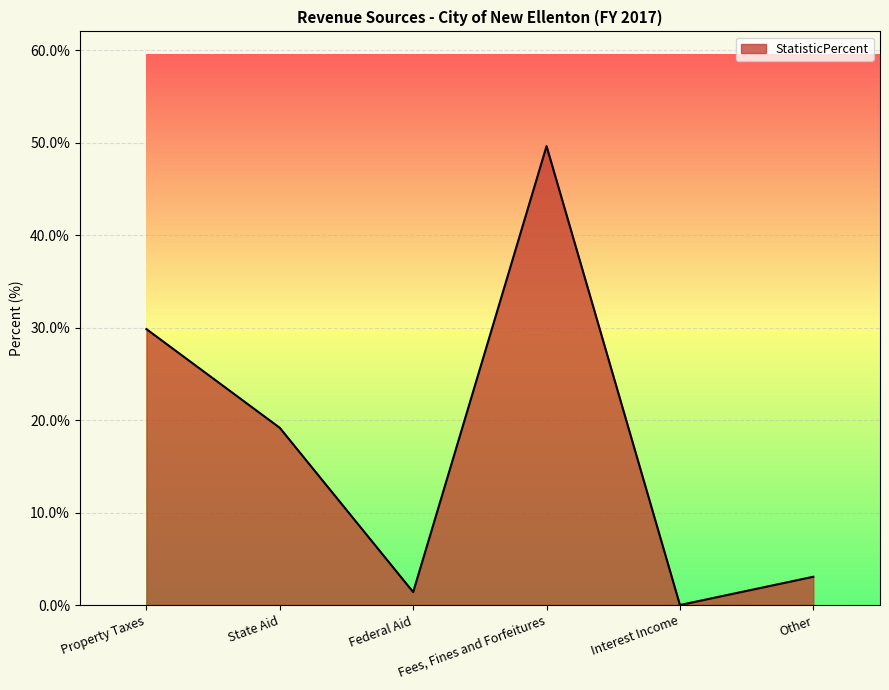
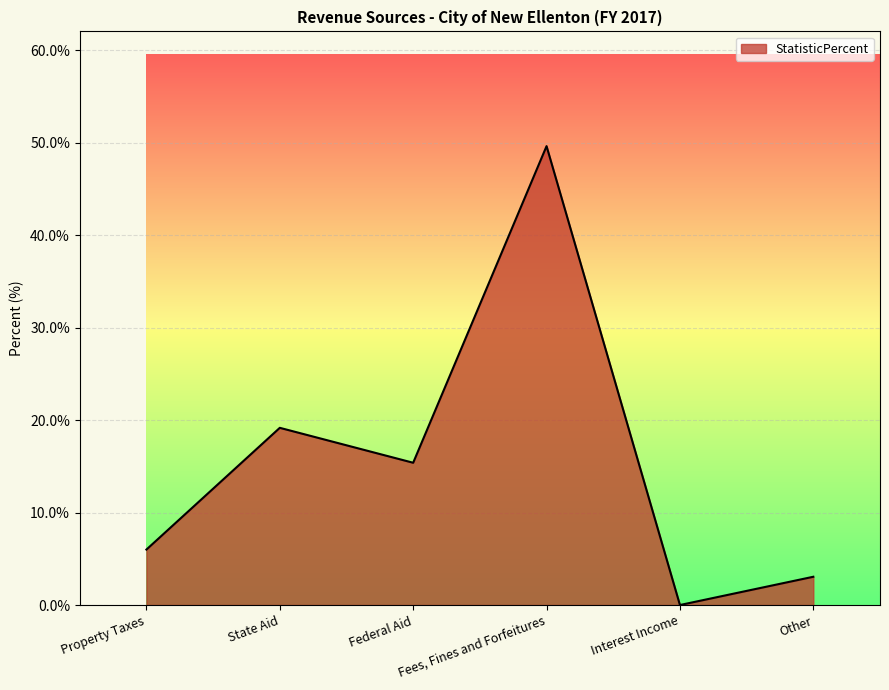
Property Taxes: 30% -> 6%
Federal Aid: 1% -> 15%
